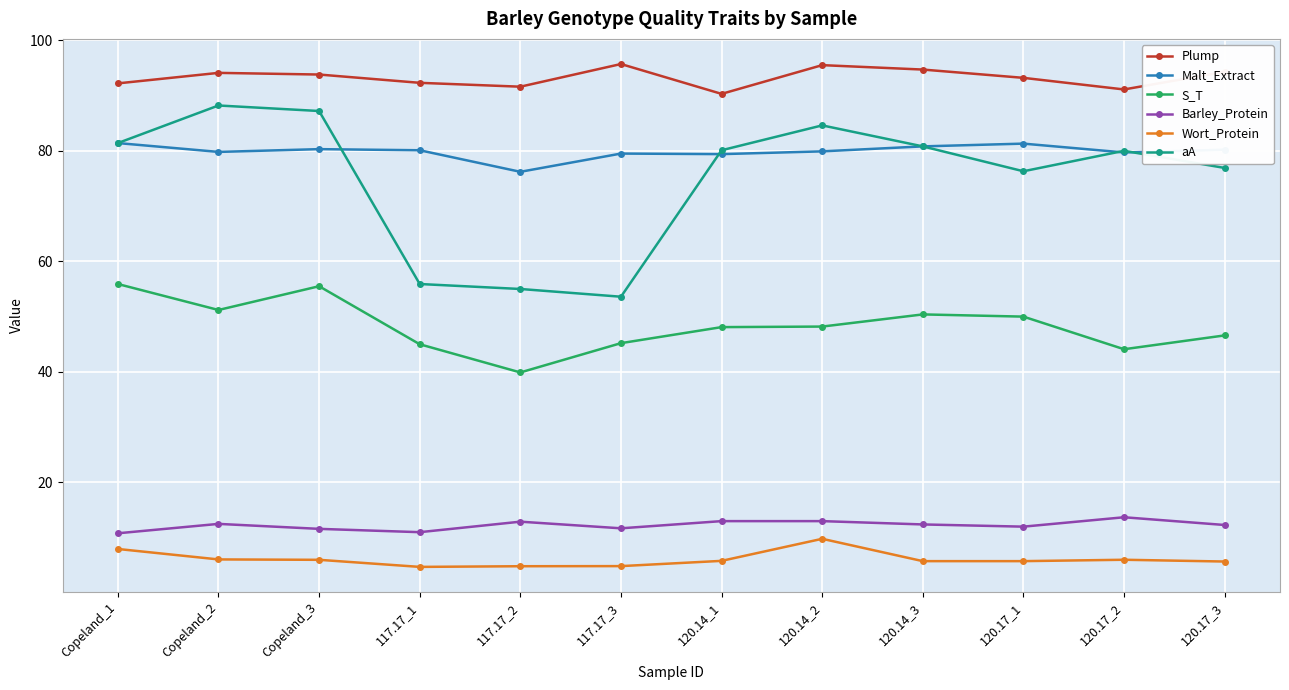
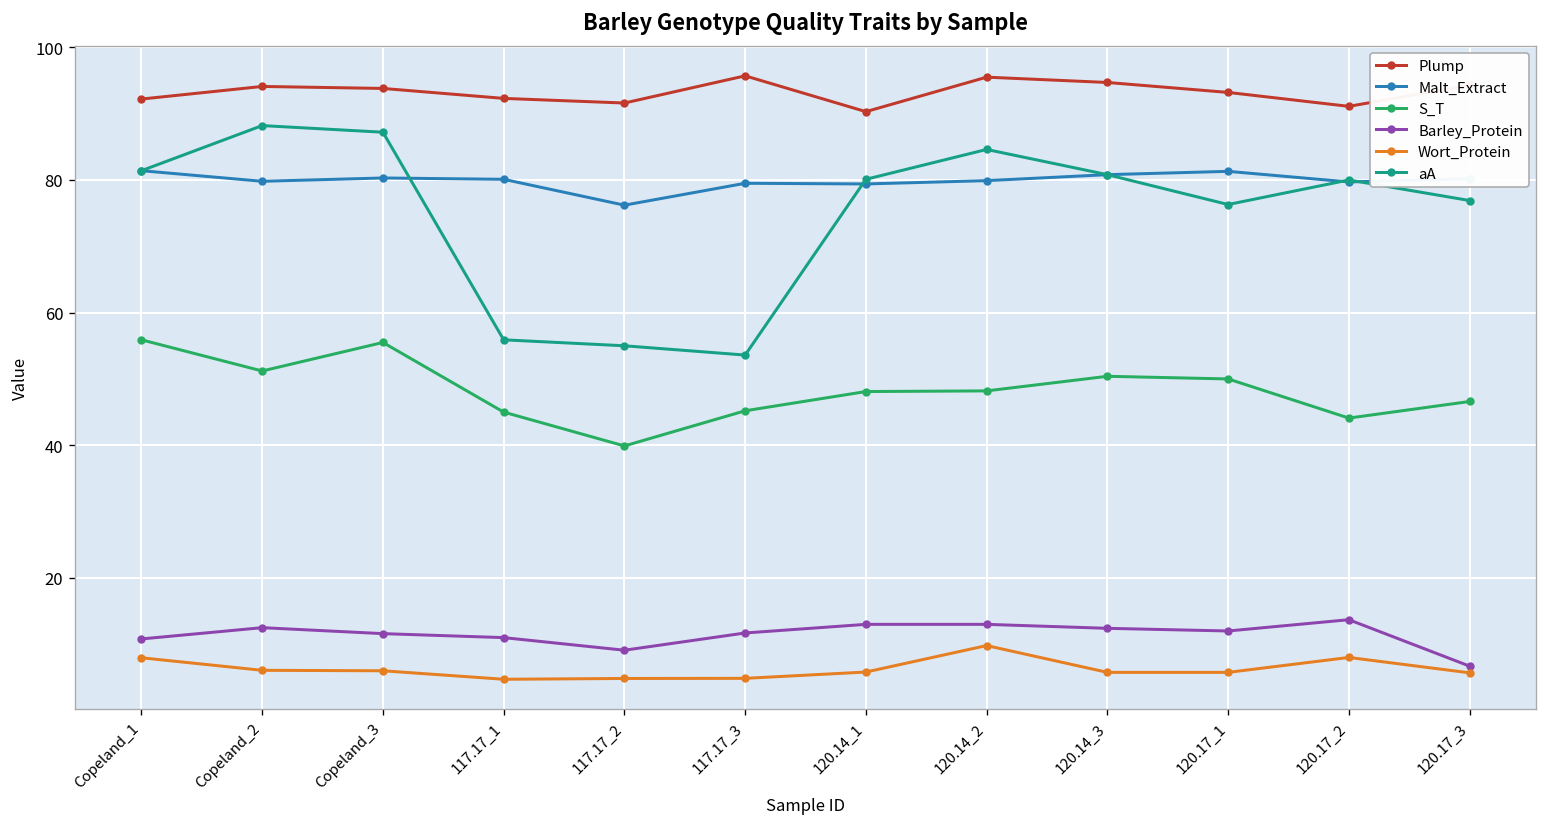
Barley_Protein, 117.17_2: 13 -> 9
Wort_Protein, 120.17_2: 6 -> 8
Barley_Protein, 120.17_3: 12 -> 7
